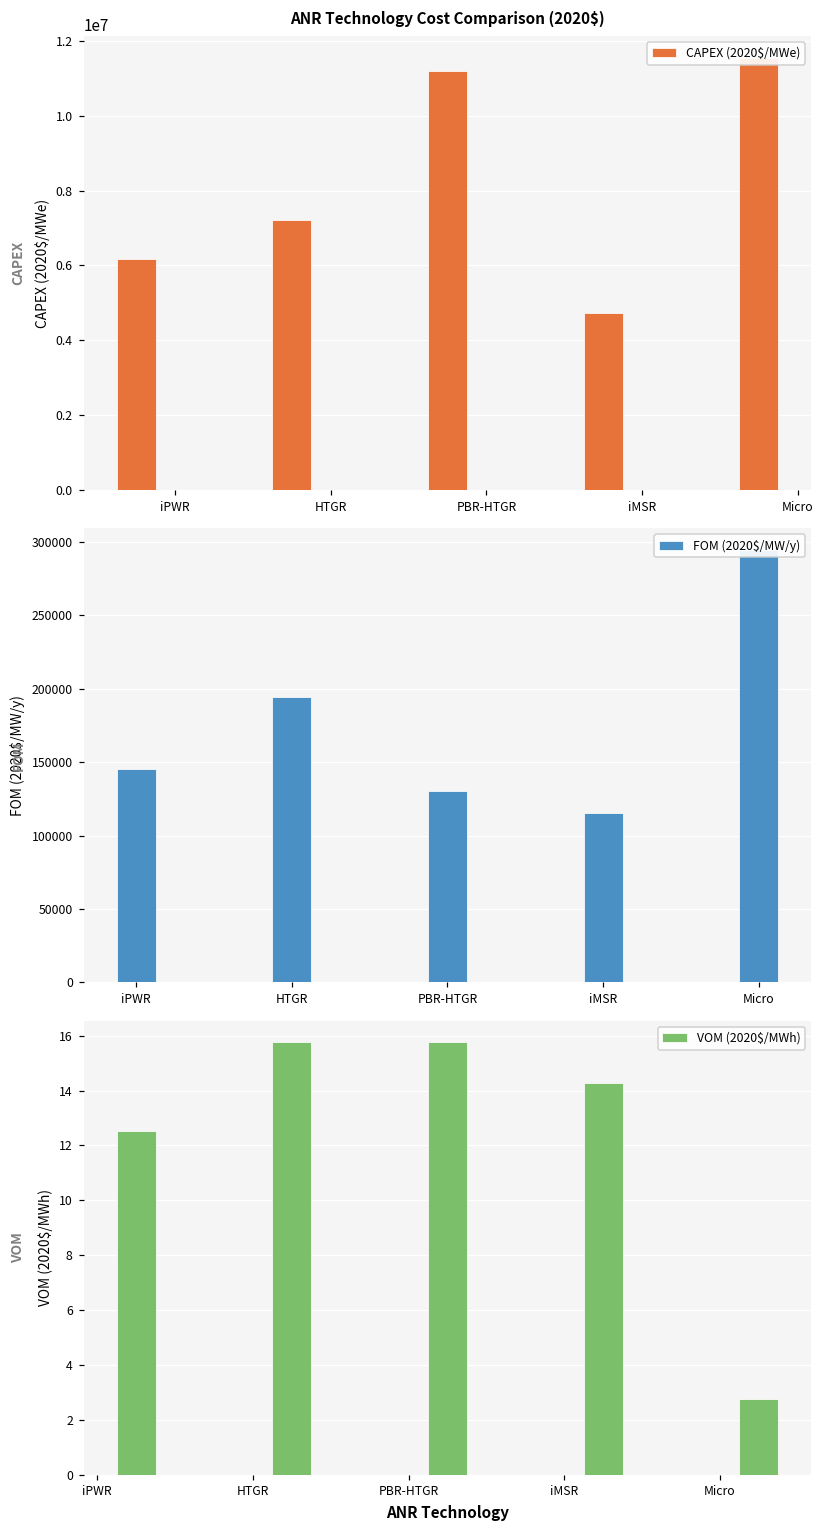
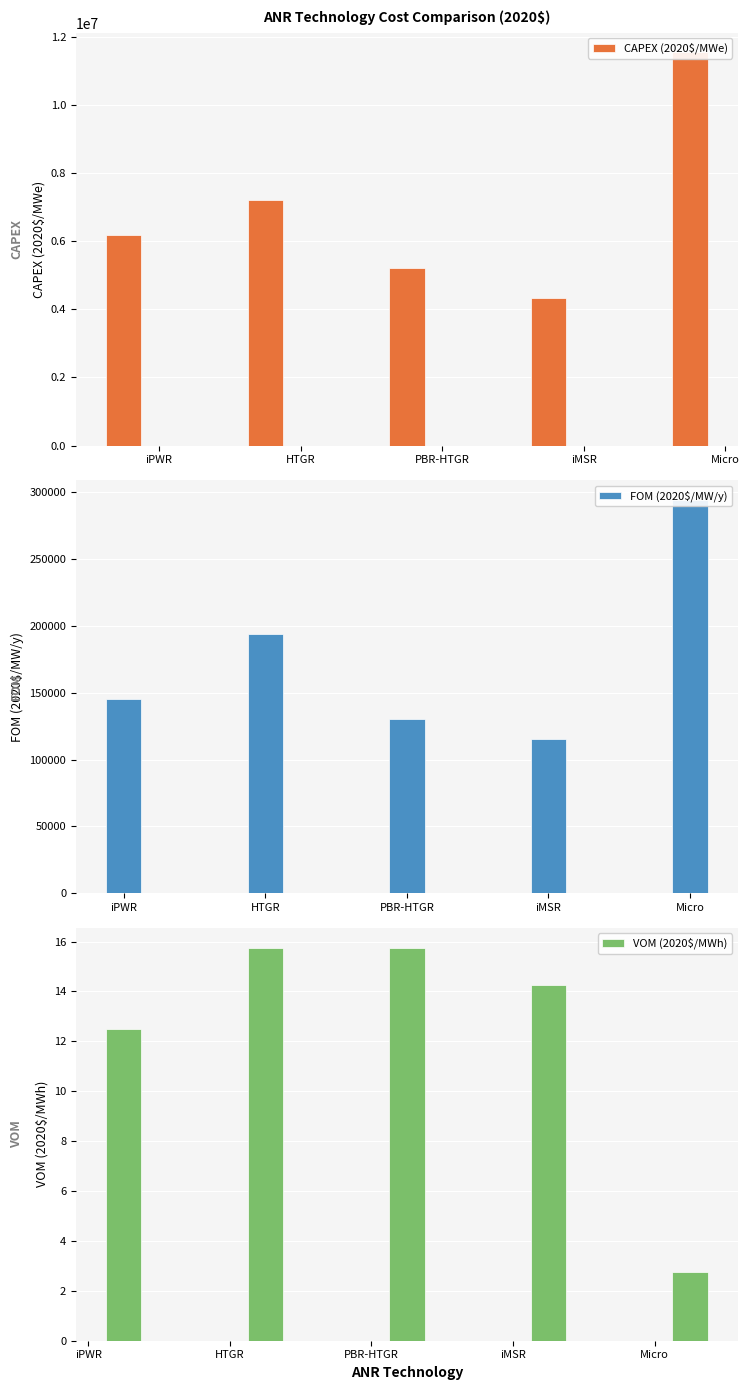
ANR Technology Cost Comparison (2020$), PBR-HTGR: 11200000 -> 5200000
ANR Technology Cost Comparison (2020$), iMSR: 4700000 -> 4300000
